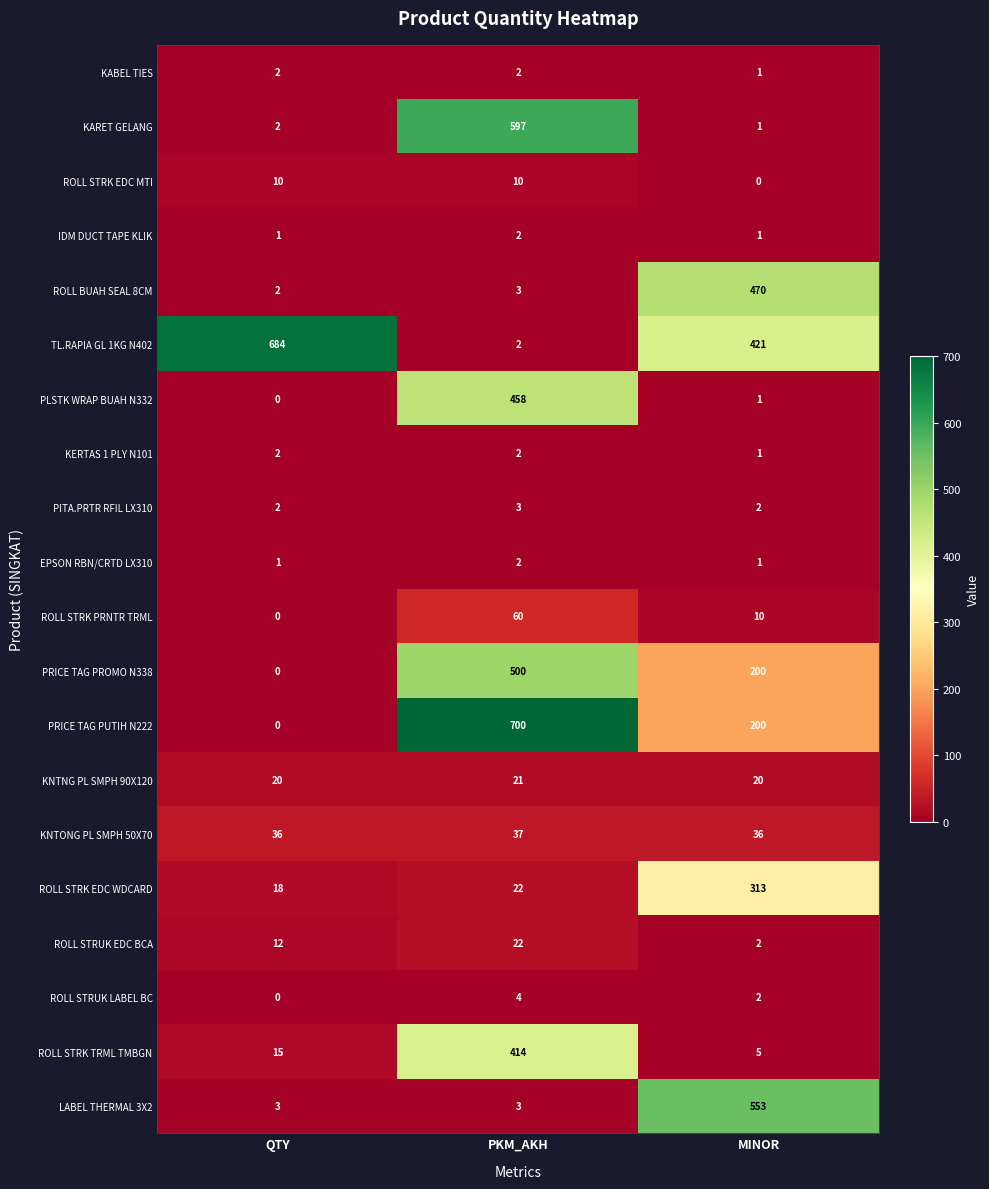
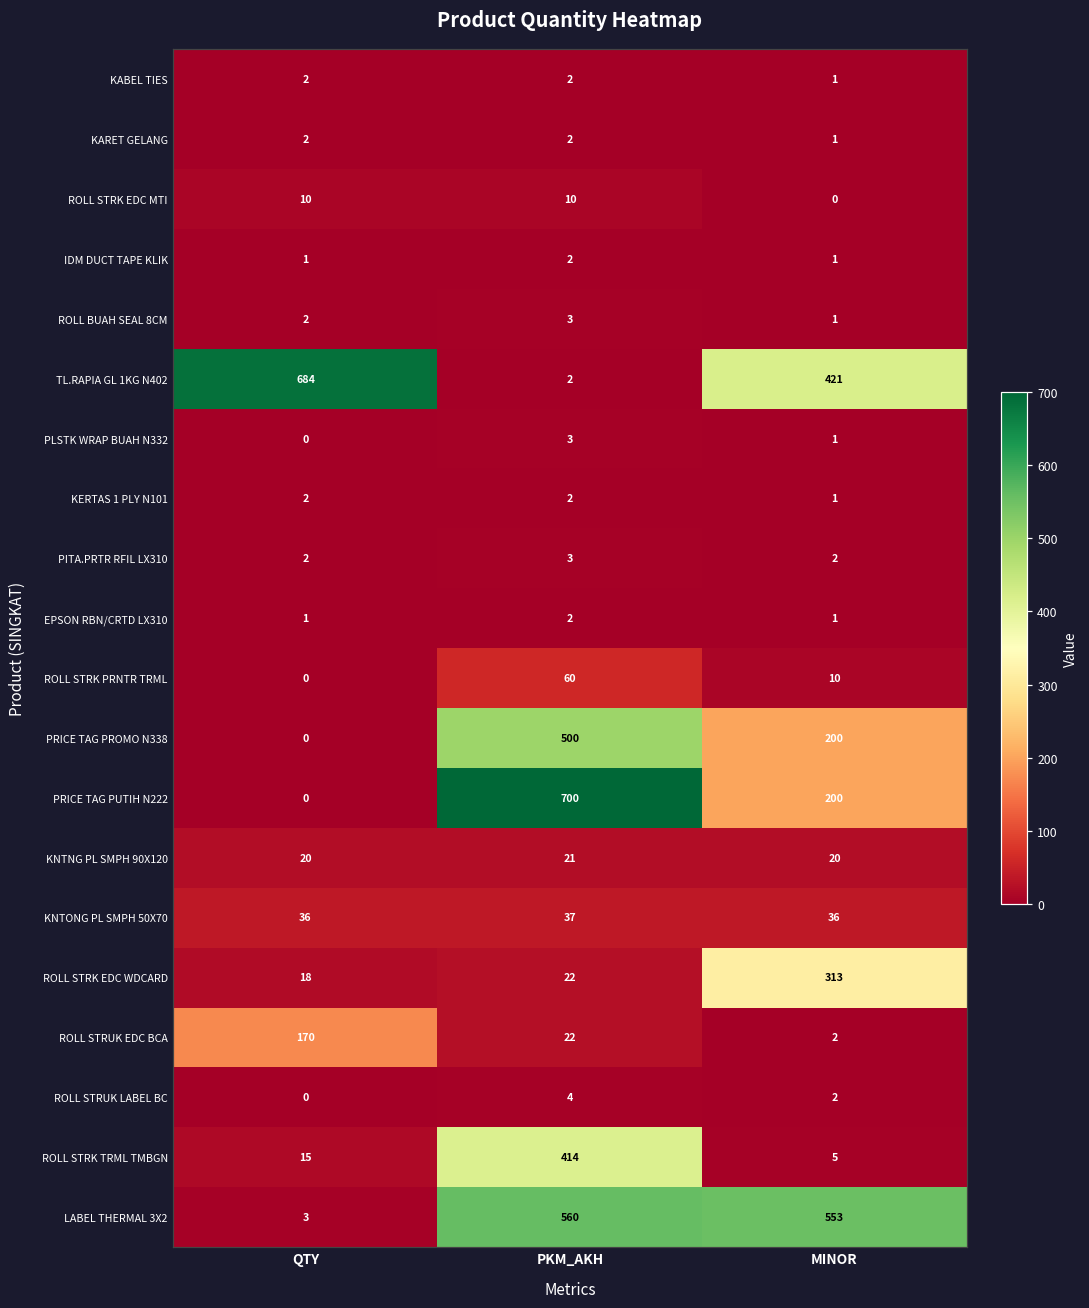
KARET GELANG, PKM_AKH: 597 -> 2
ROLL BUAH SEAL 8CM, MINOR: 470 -> 1
PLSTK WRAP BUAH N332, PKM_AKH: 458 -> 3
ROLL STRUK EDC BCA, QTY: 12 -> 170
LABEL THERMAL 3X2, PKM_AKH: 3 -> 560
